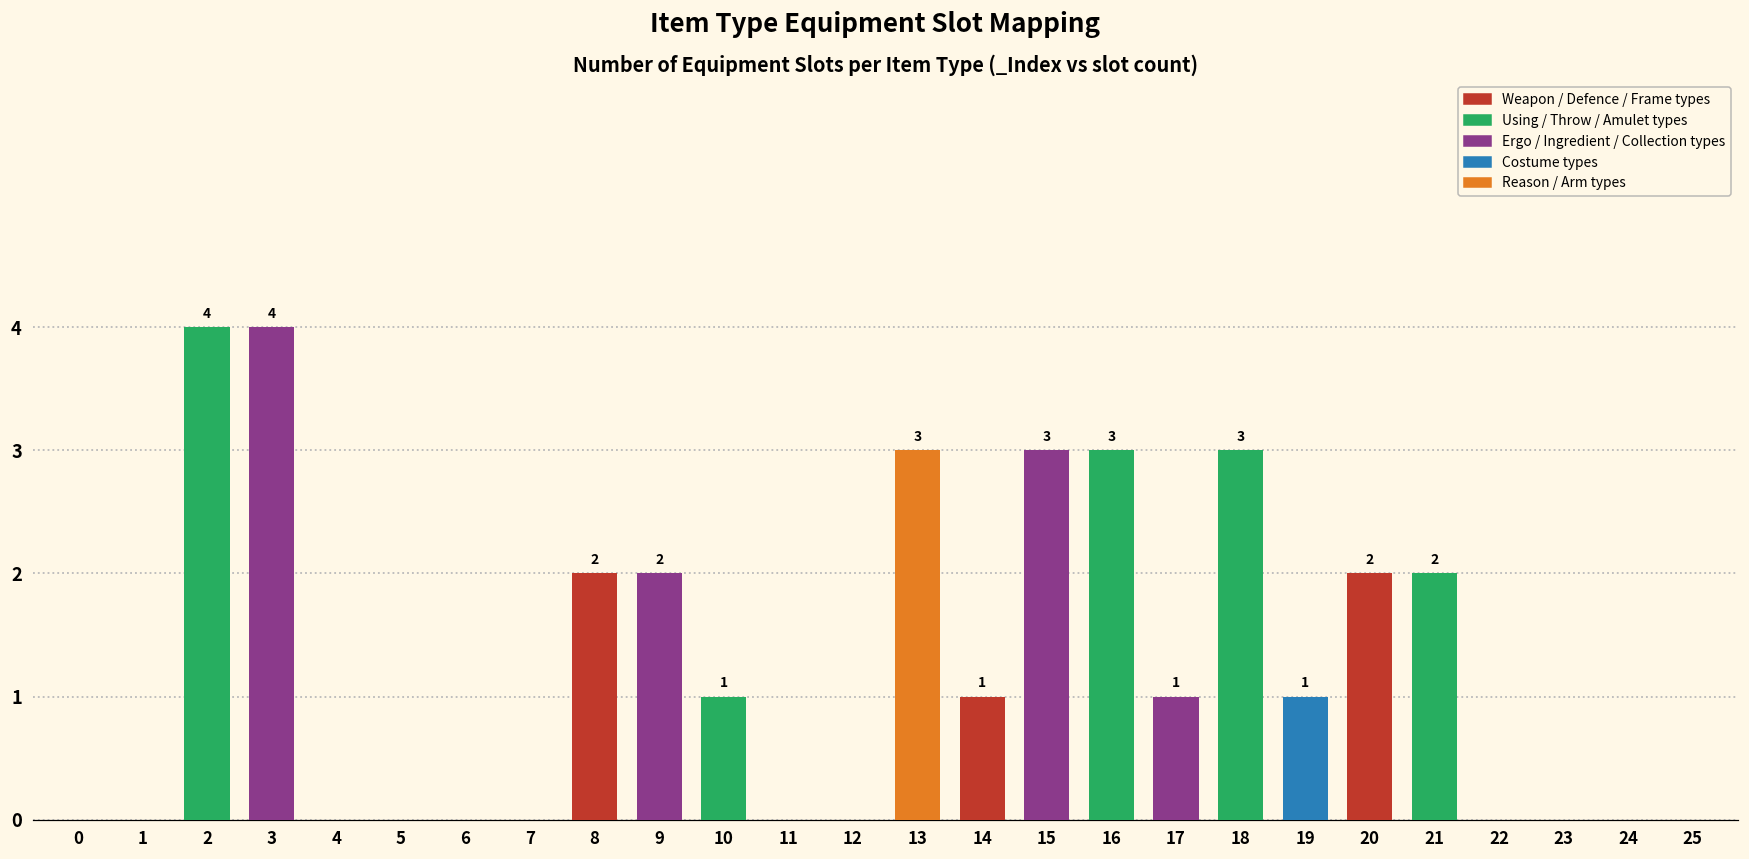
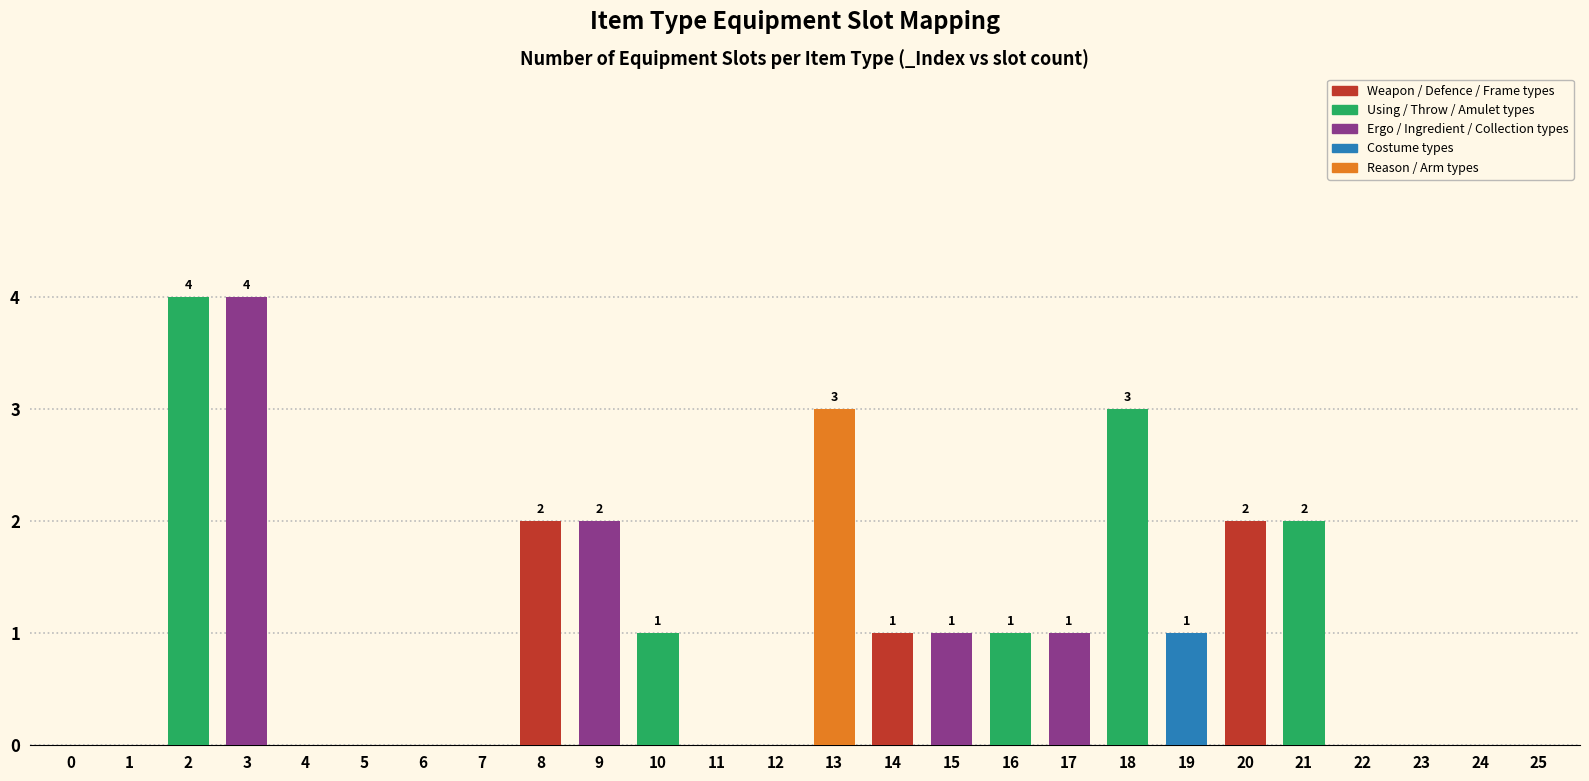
15: 3 -> 1
16: 3 -> 1
